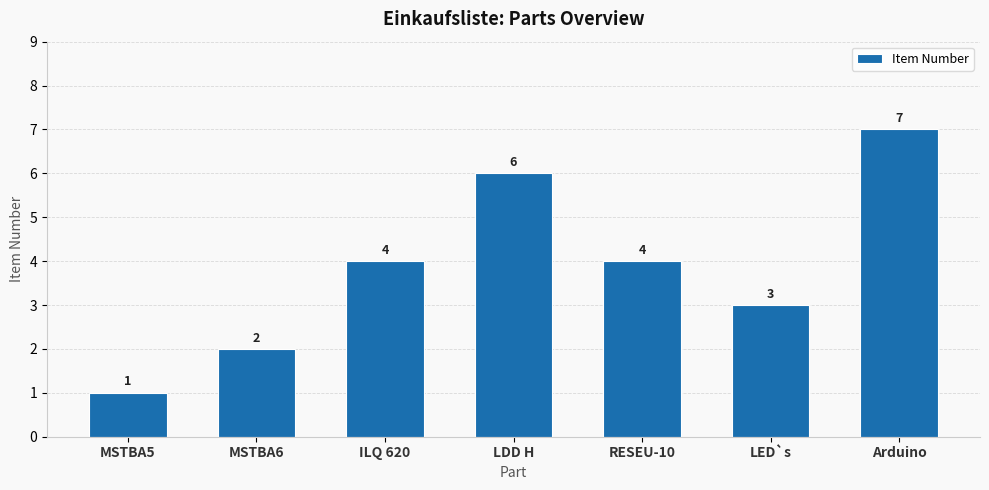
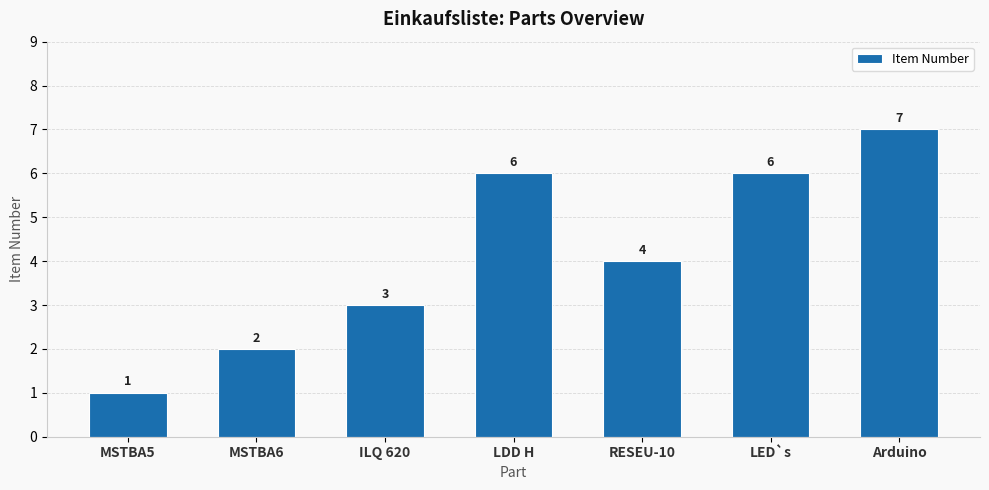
ILQ 620: 4 -> 3
LED`s: 3 -> 6
